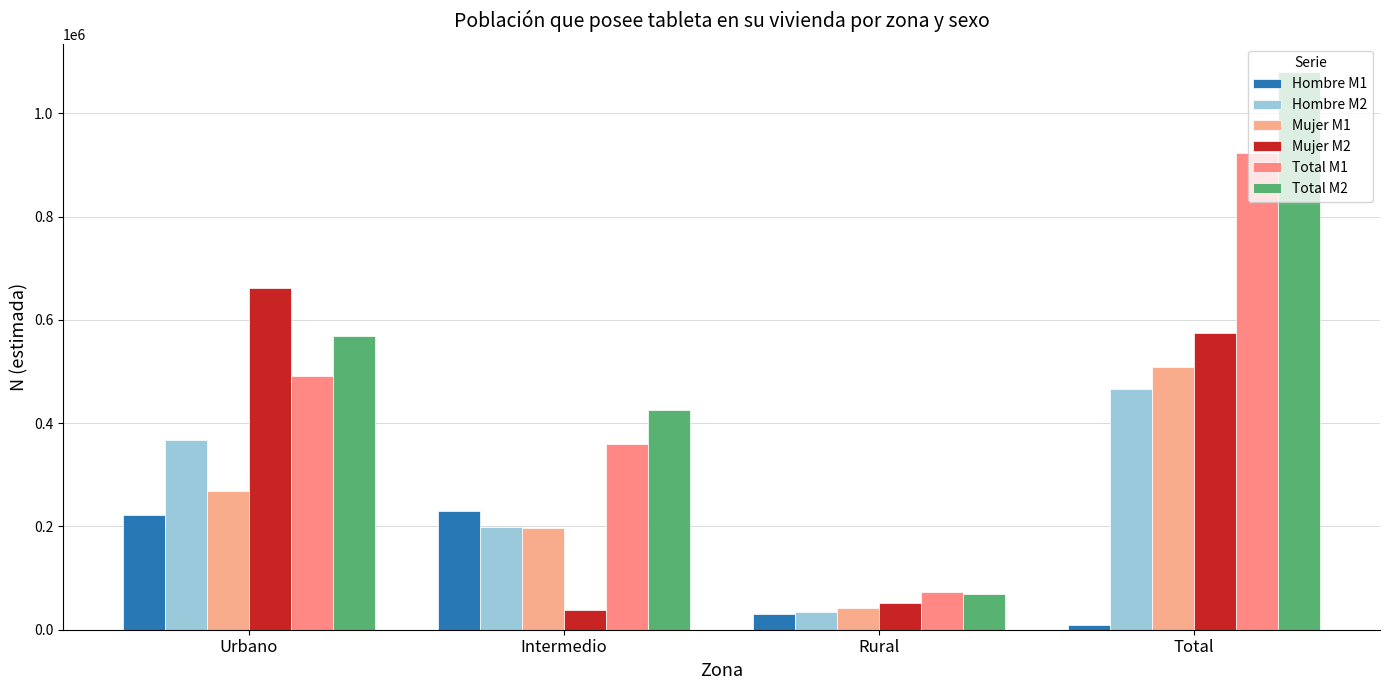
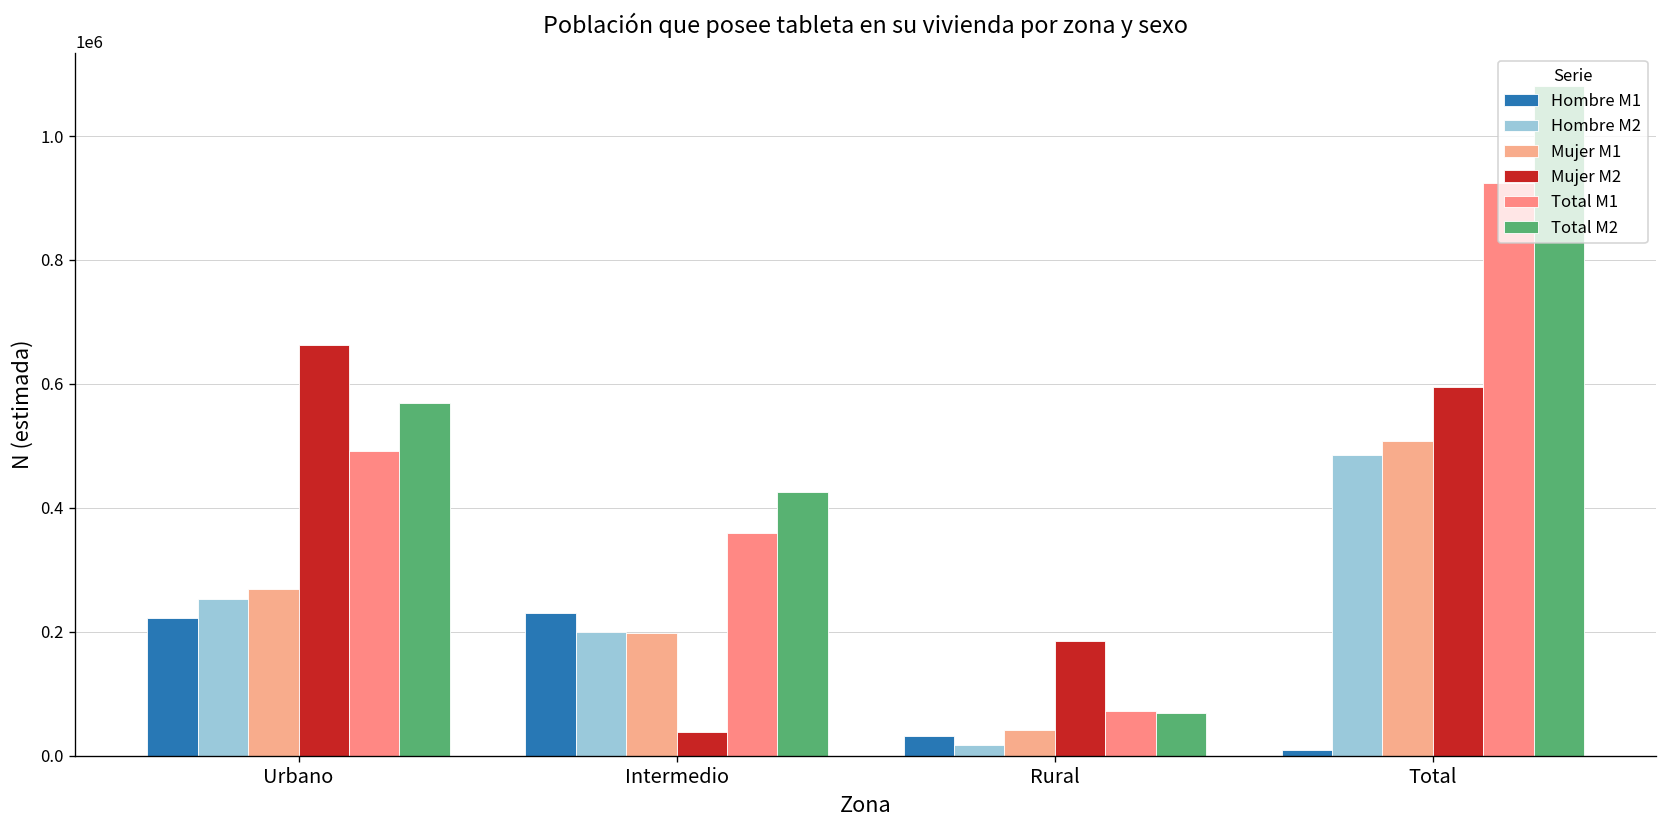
Hombre M2, Urbano: 370000 -> 250000
Hombre M2, Rural: 30000 -> 20000
Mujer M2, Rural: 50000 -> 180000
Hombre M2, Total: 470000 -> 490000
Mujer M2, Total: 570000 -> 600000
